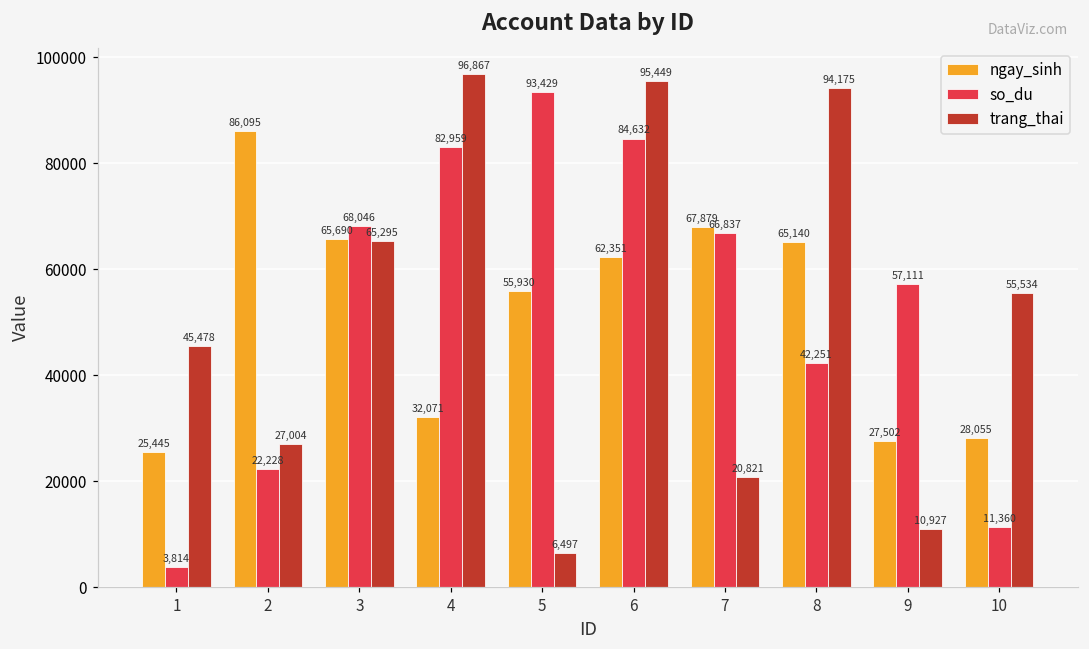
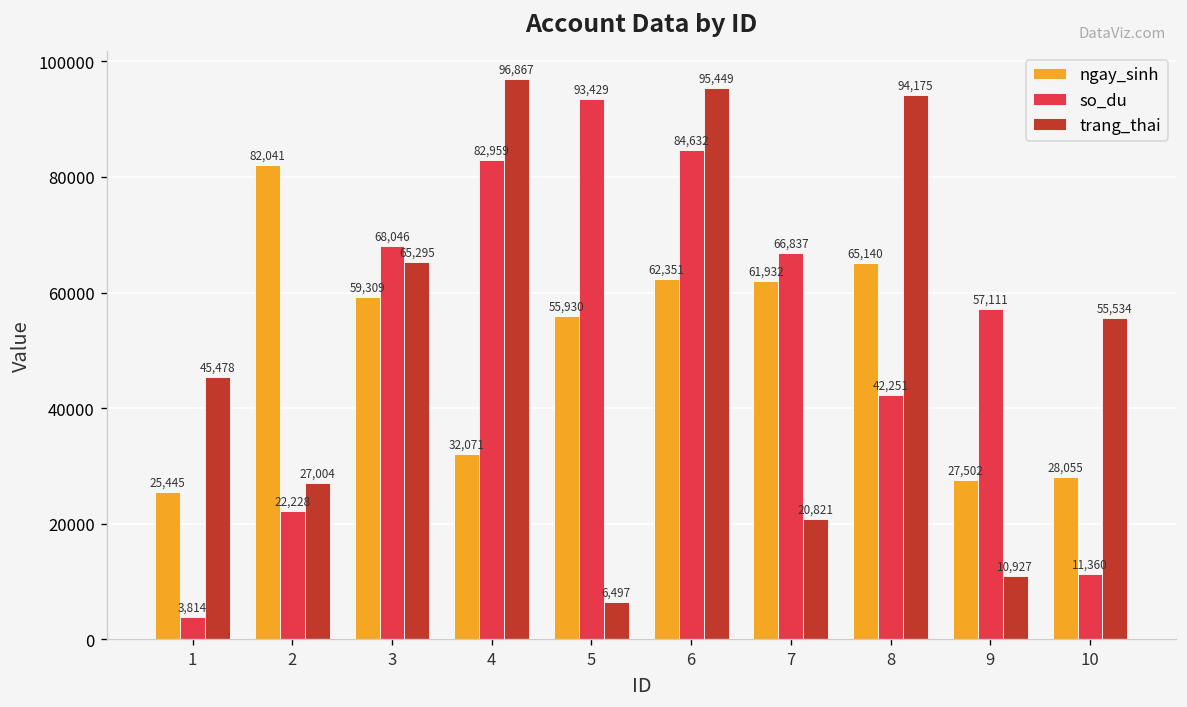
ngay_sinh, 2: 86,095 -> 82,041
ngay_sinh, 3: 65,690 -> 59,309
ngay_sinh, 7: 67,879 -> 61,932
